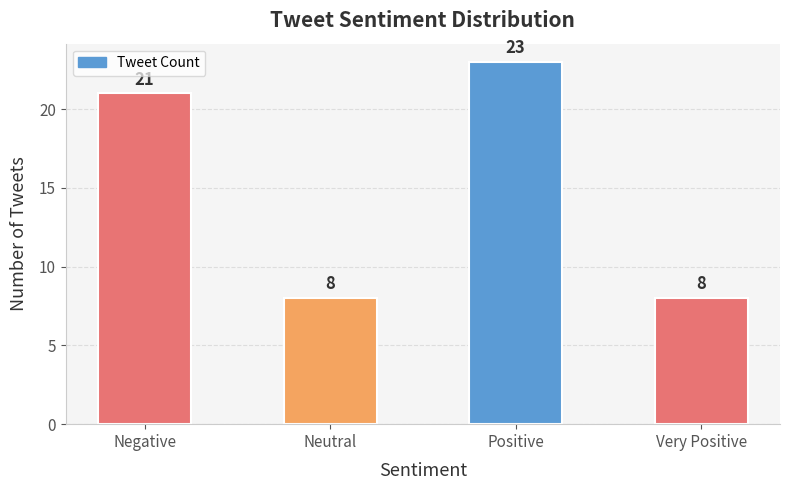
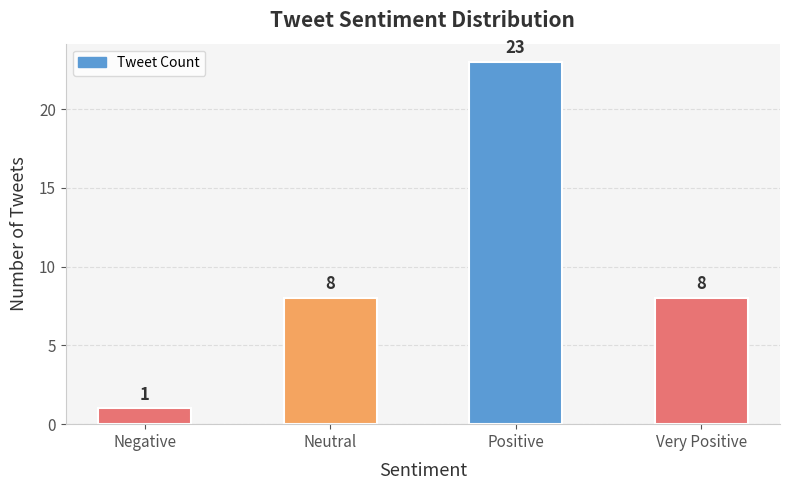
Negative: 21 -> 1
